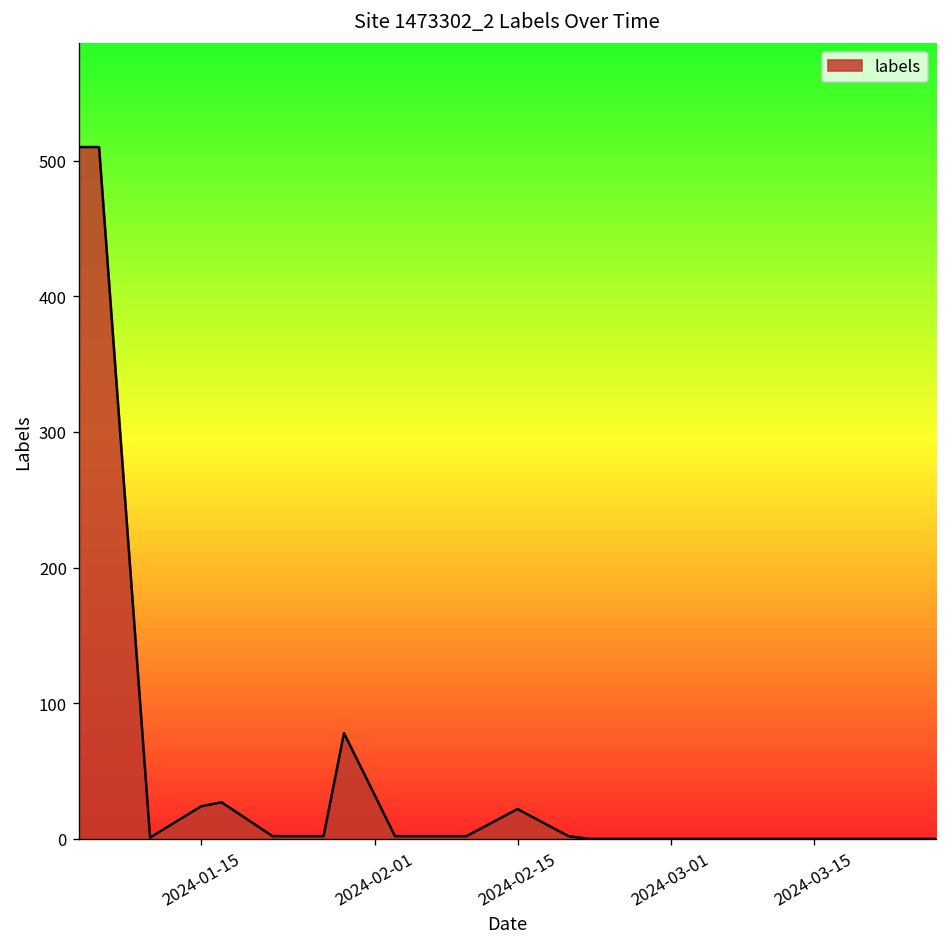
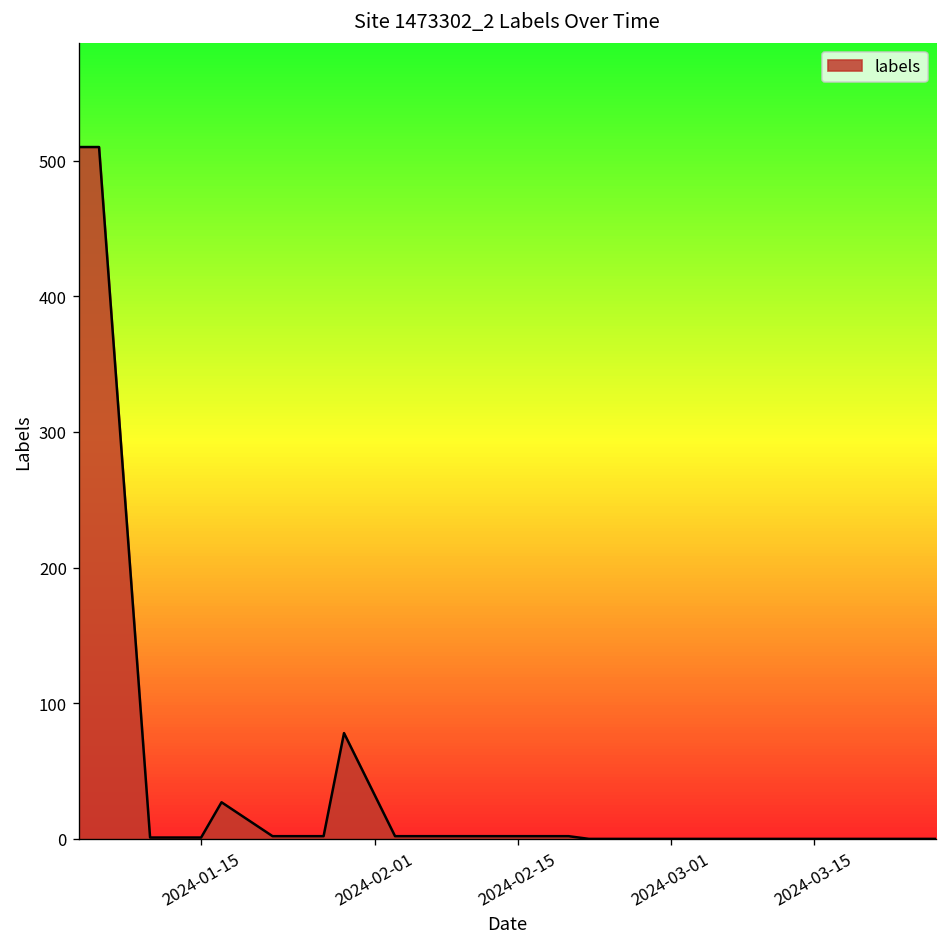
2024-01-15: 24 -> 1
2024-02-15: 22 -> 2
